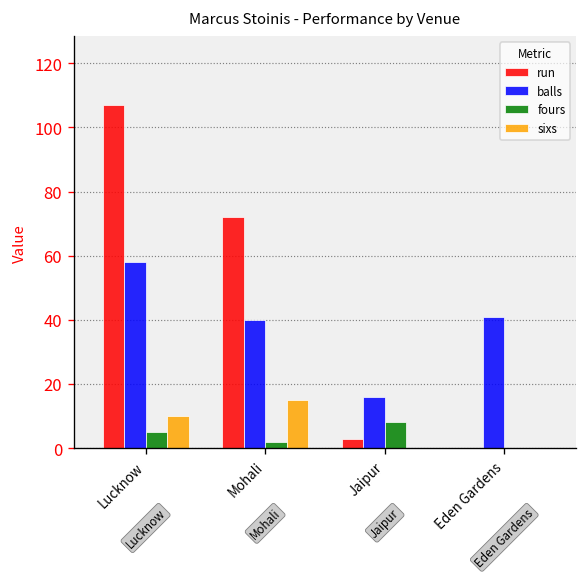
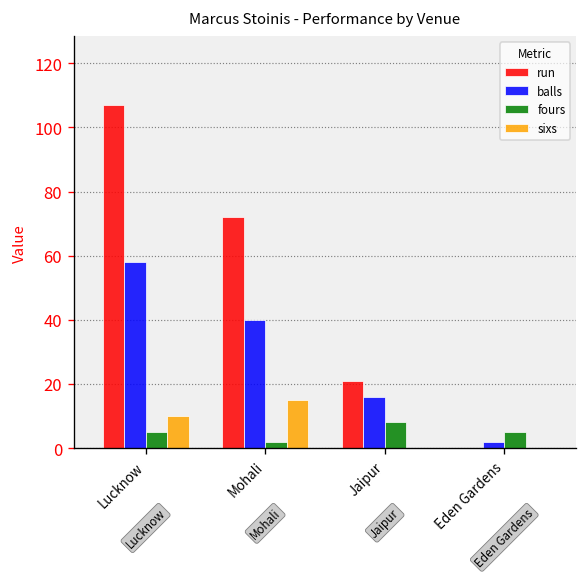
run, Jaipur: 3 -> 21
balls, Eden Gardens: 41 -> 2
fours, Eden Gardens: 0 -> 5
